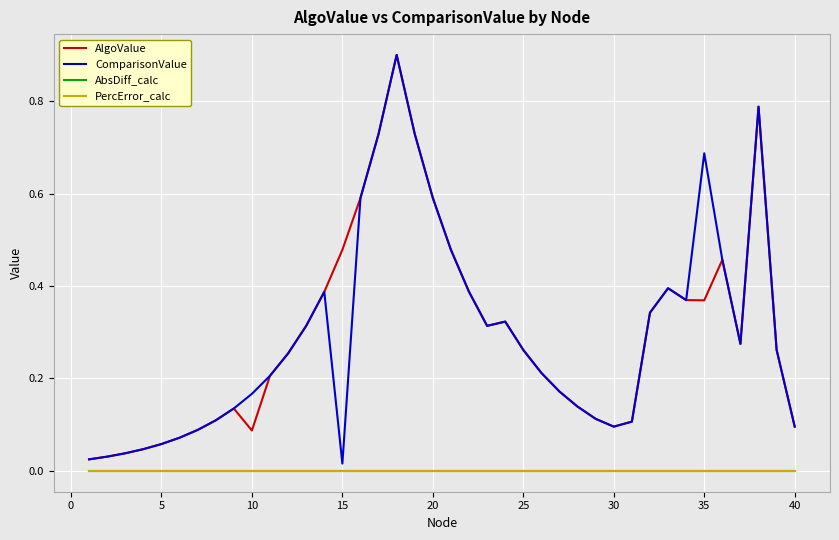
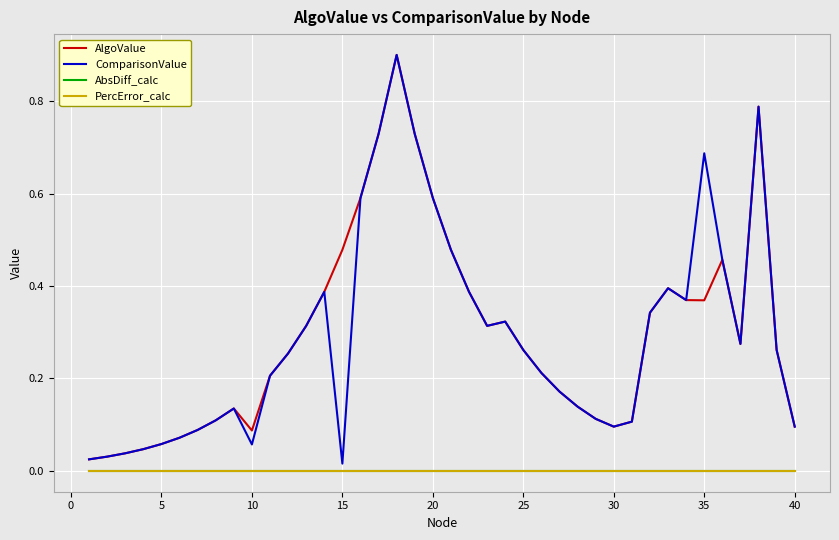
ComparisonValue, 10: 0.17 -> 0.06
